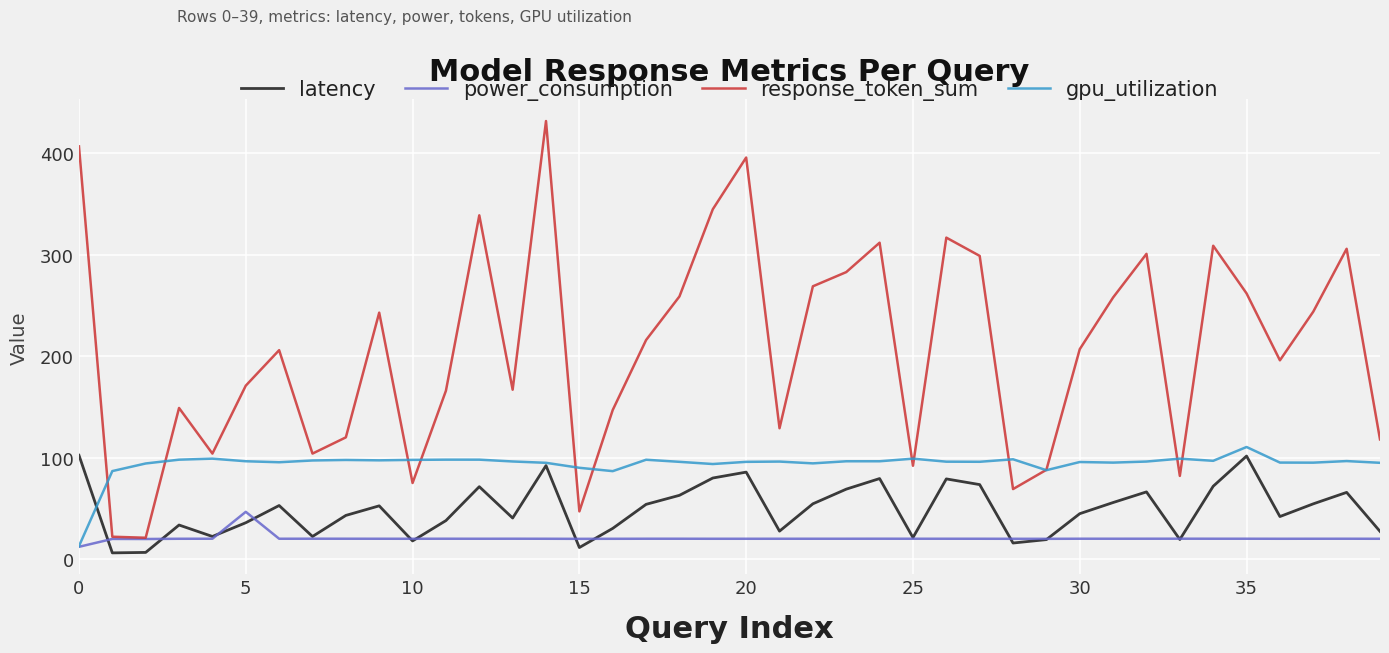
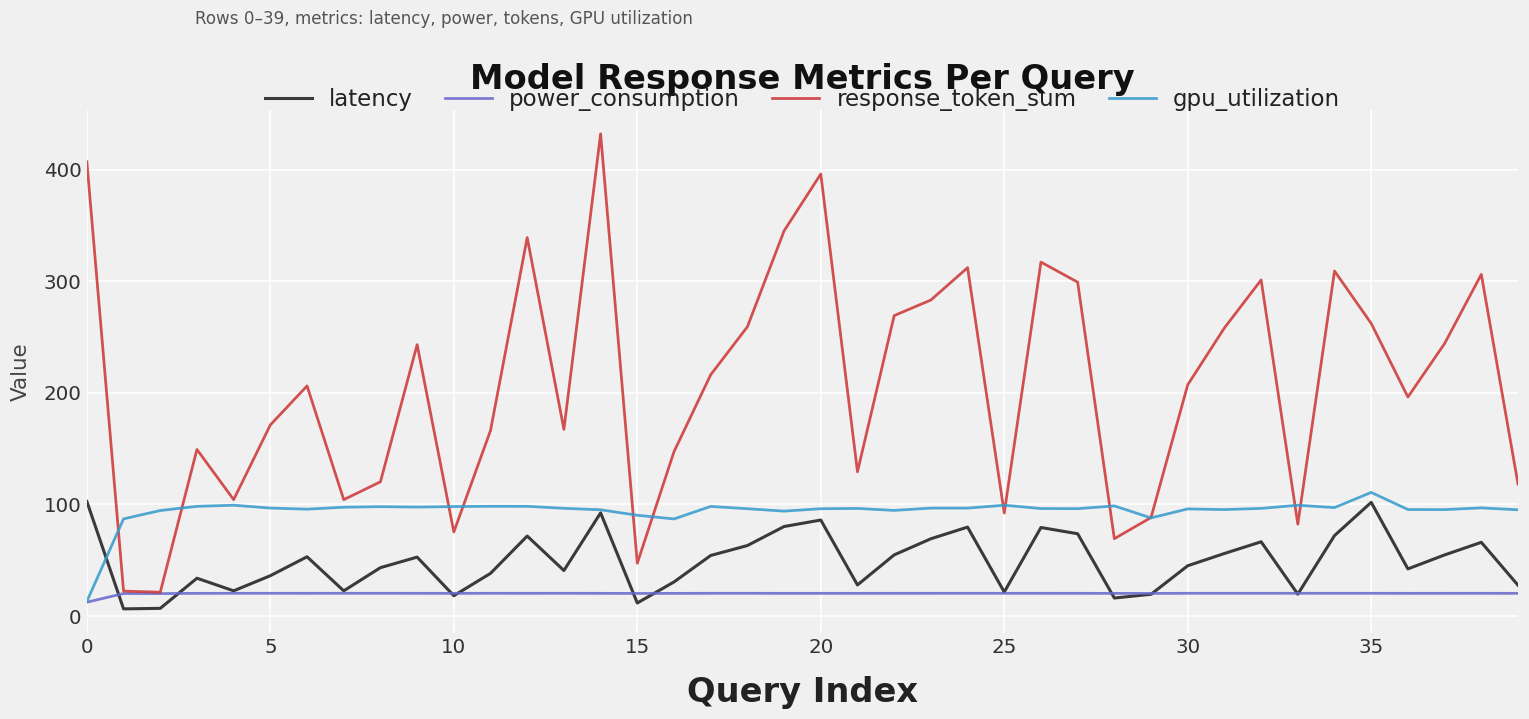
power_consumption, 5: 47 -> 20
